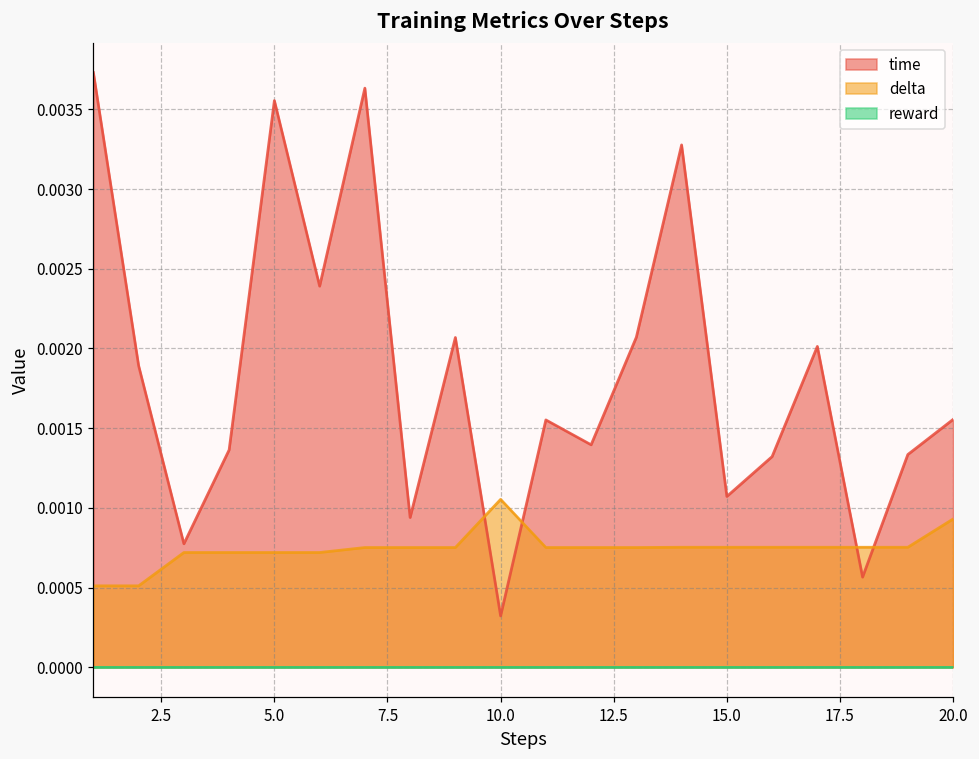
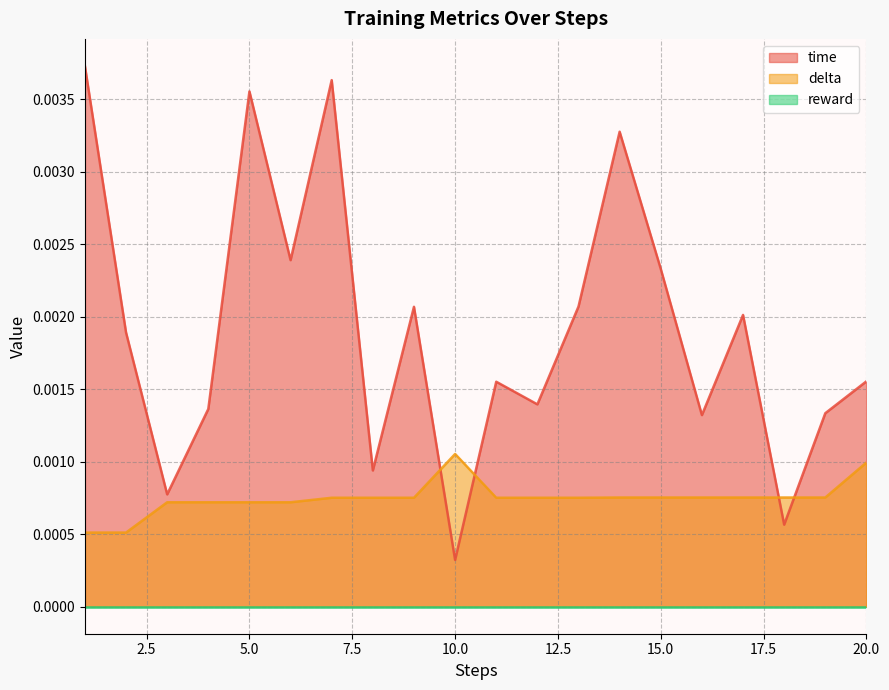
time, 15.0: 0.00107 -> 0.00233
delta, 20.0: 0.00093 -> 0.00099
